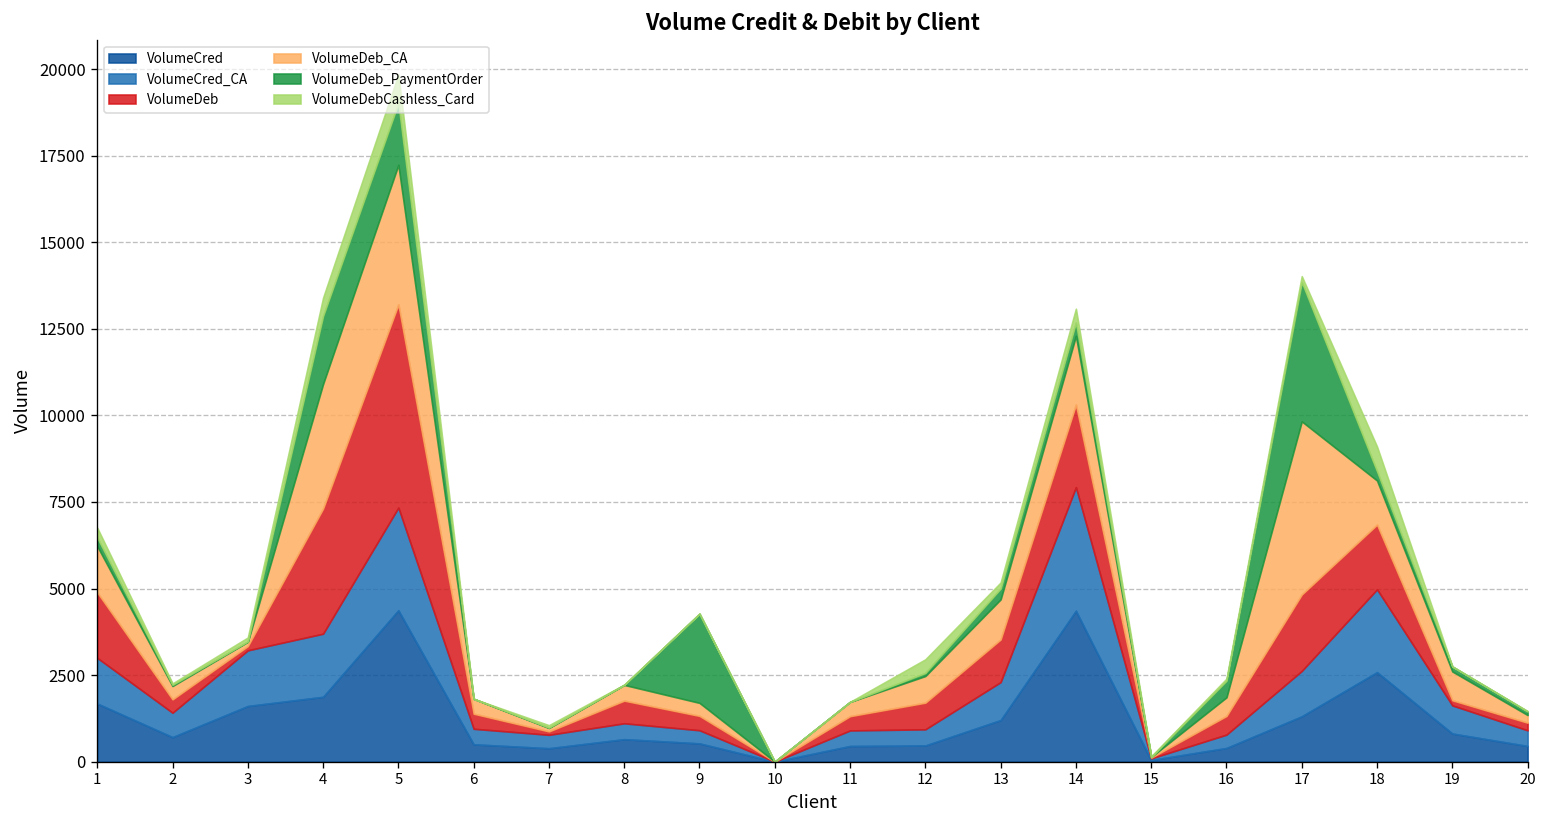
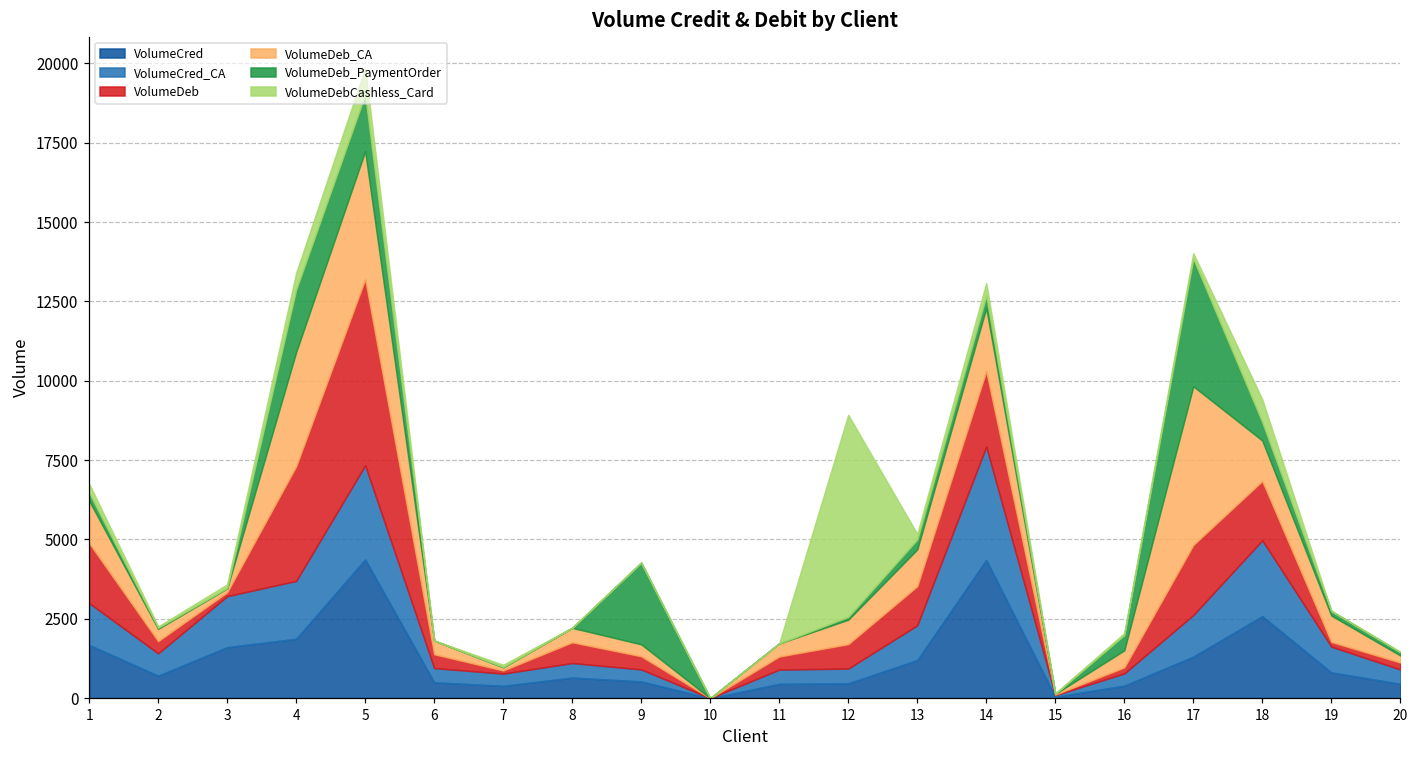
VolumeDebCashless_Card, 12: 400 -> 6400
VolumeDeb, 16: 500 -> 200
VolumeDeb_PaymentOrder, 18: 300 -> 600
